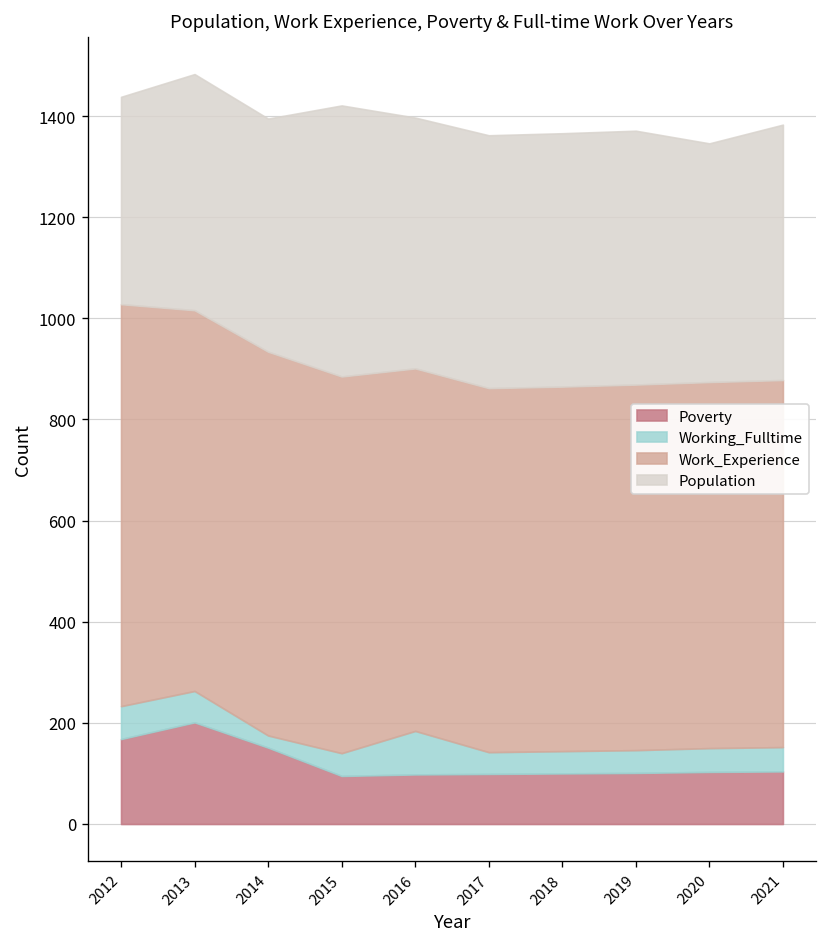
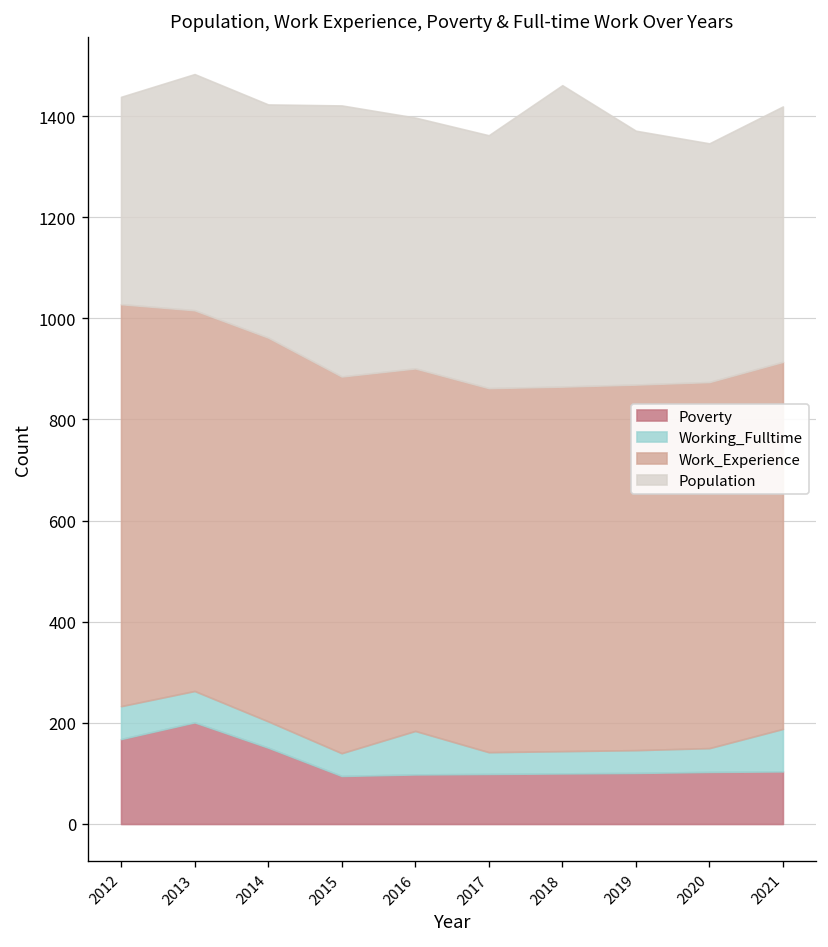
Working_Fulltime, 2014: 20 -> 50
Population, 2018: 500 -> 600
Working_Fulltime, 2021: 50 -> 80
